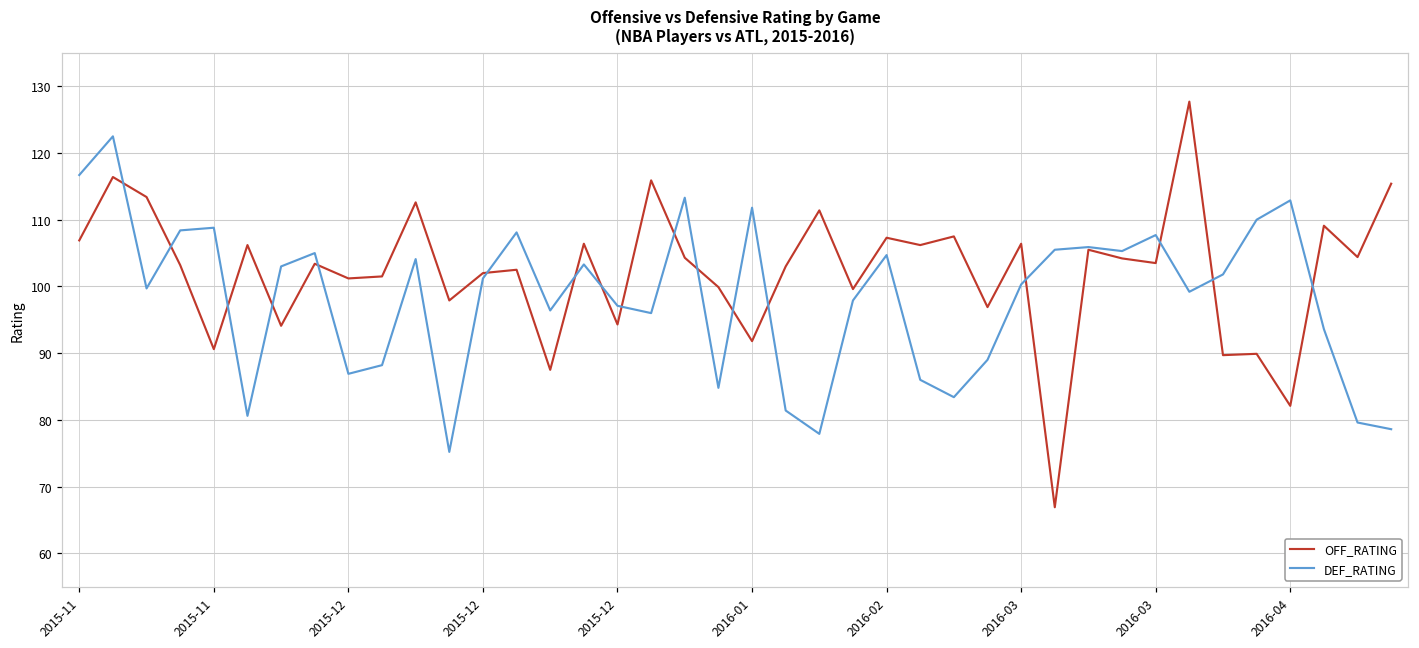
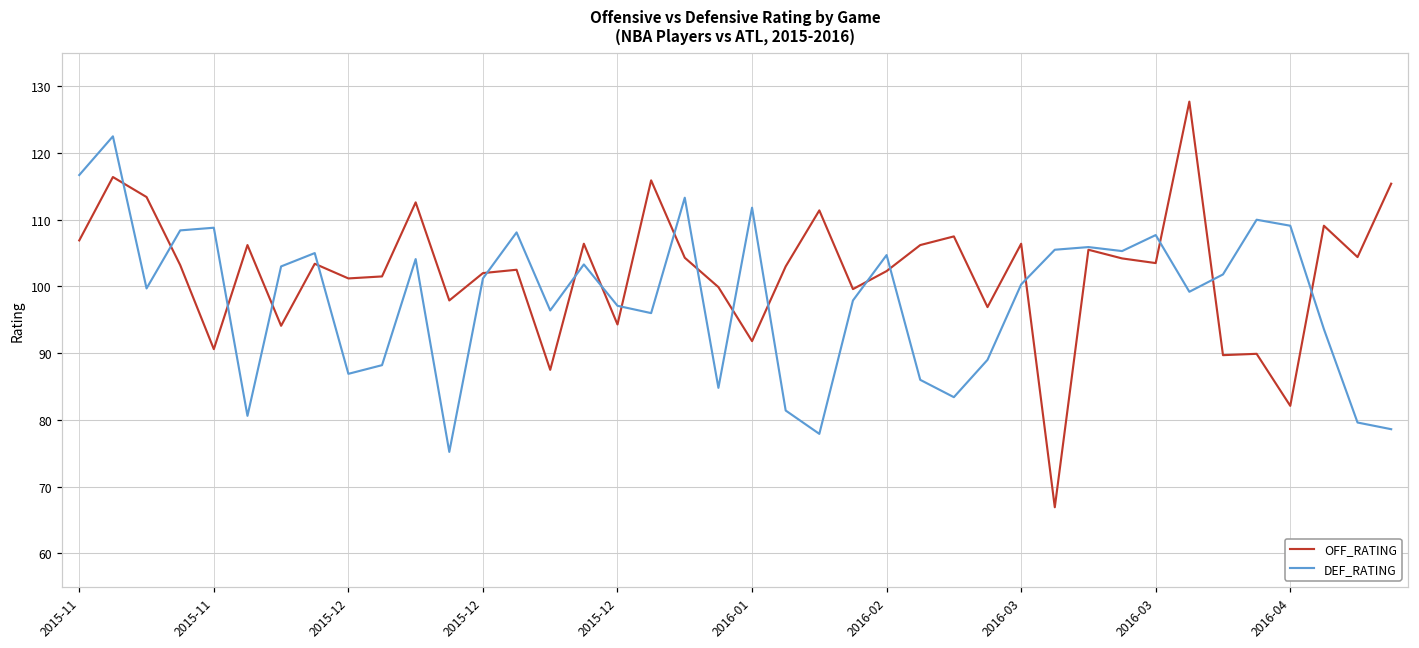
OFF_RATING, 2016-02: 107 -> 102
DEF_RATING, 2016-04: 113 -> 109
